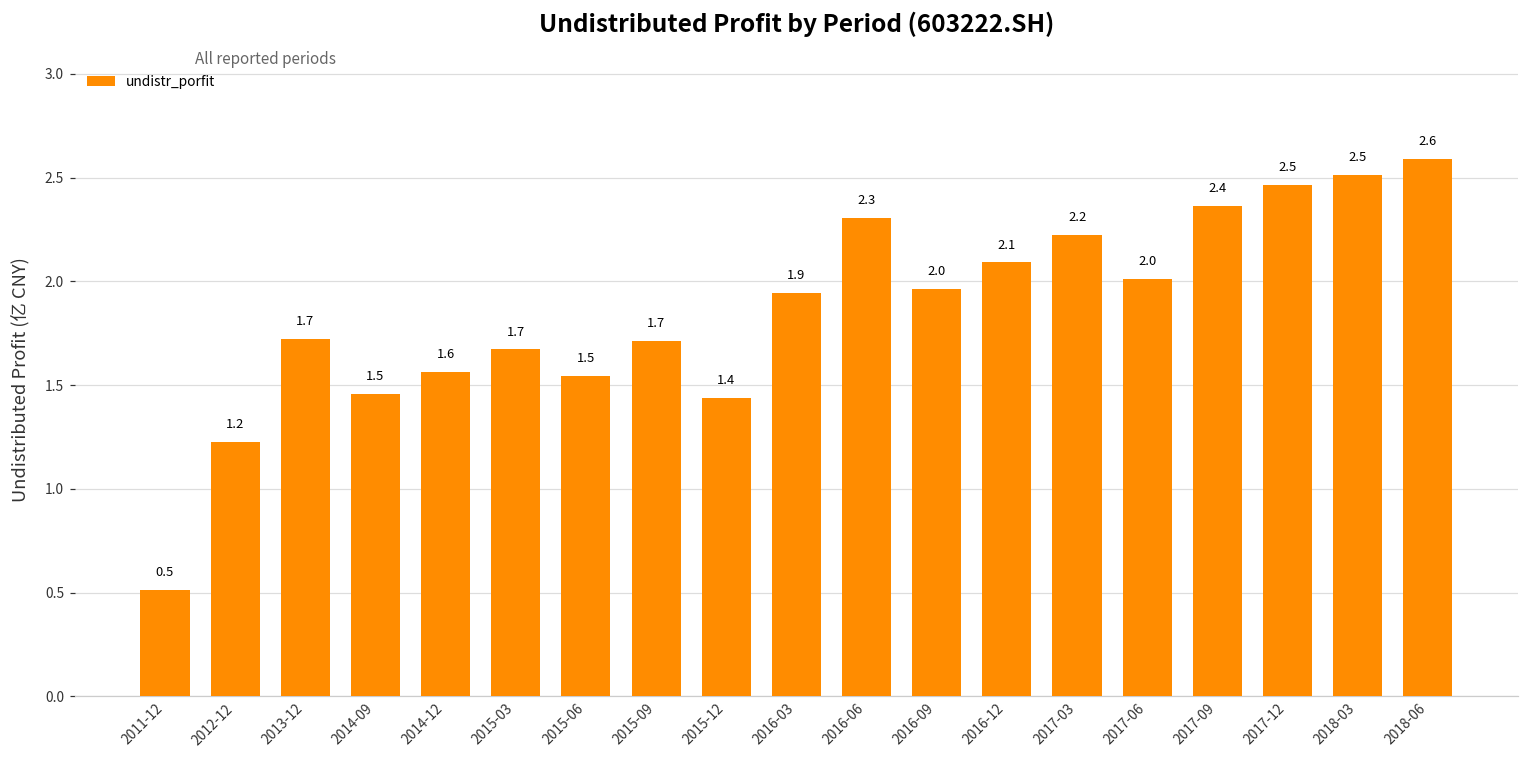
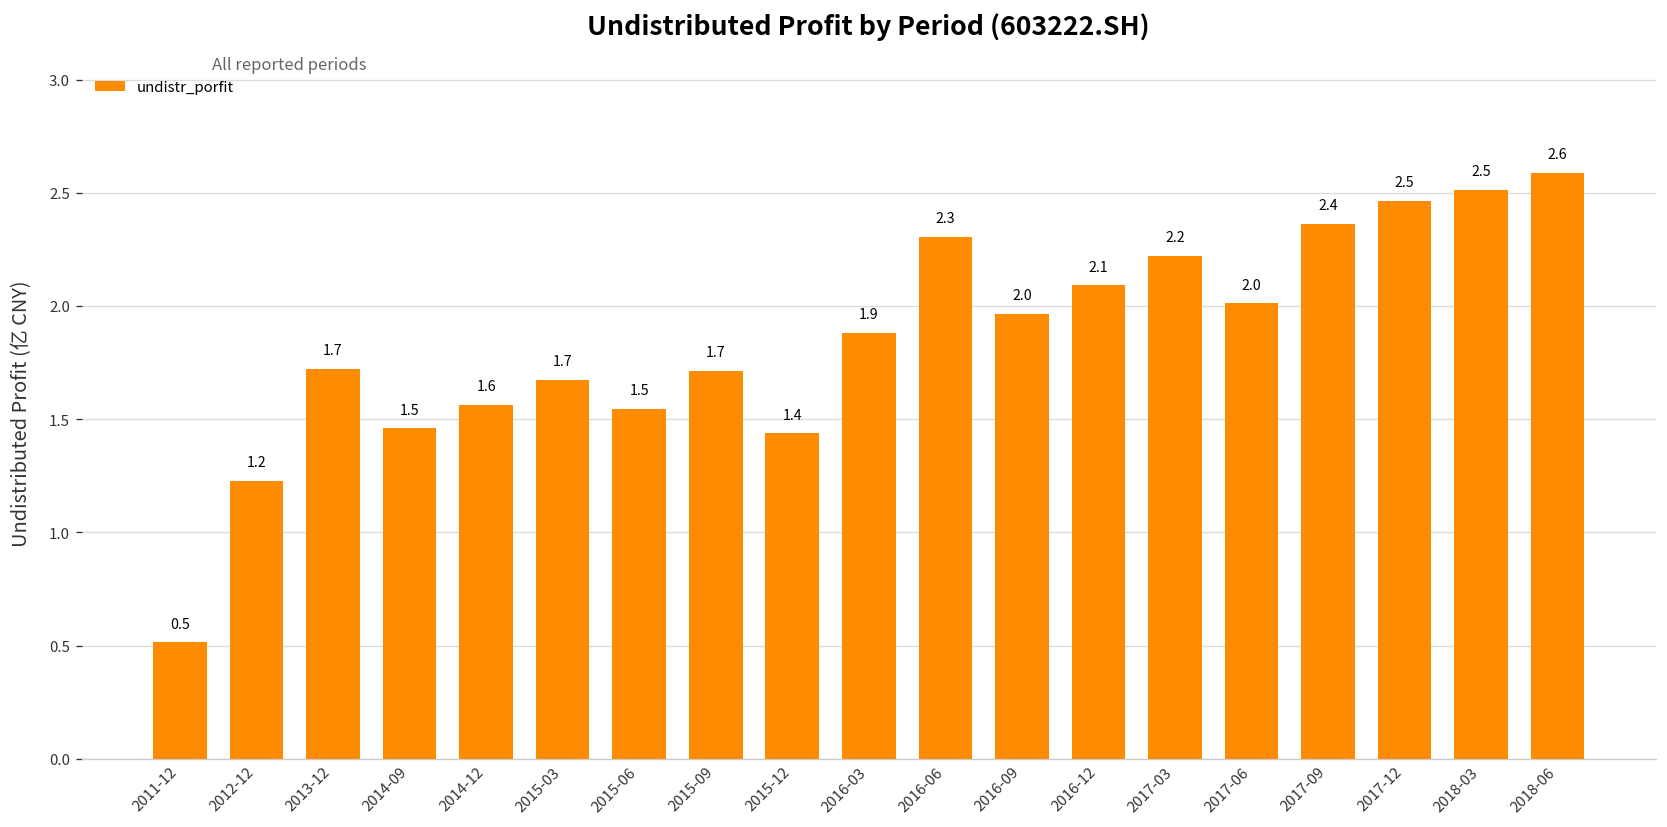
2016-03: 1.94 -> 1.88
